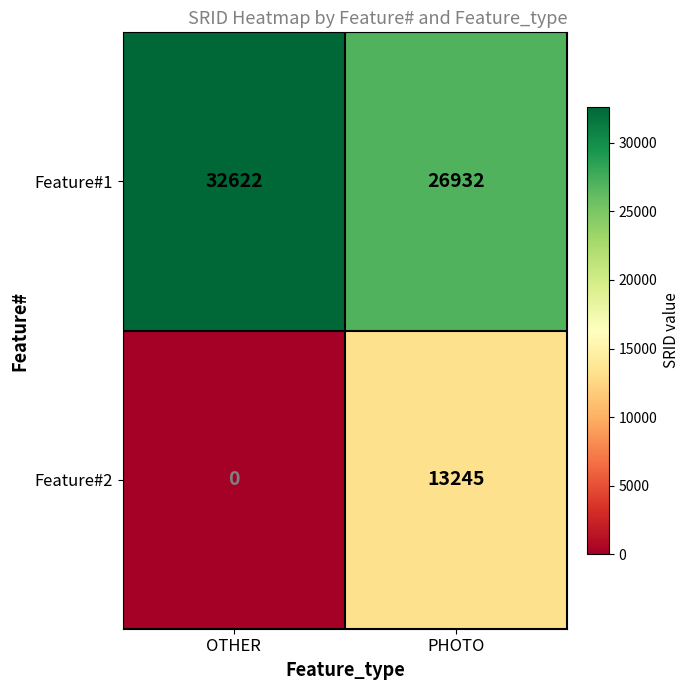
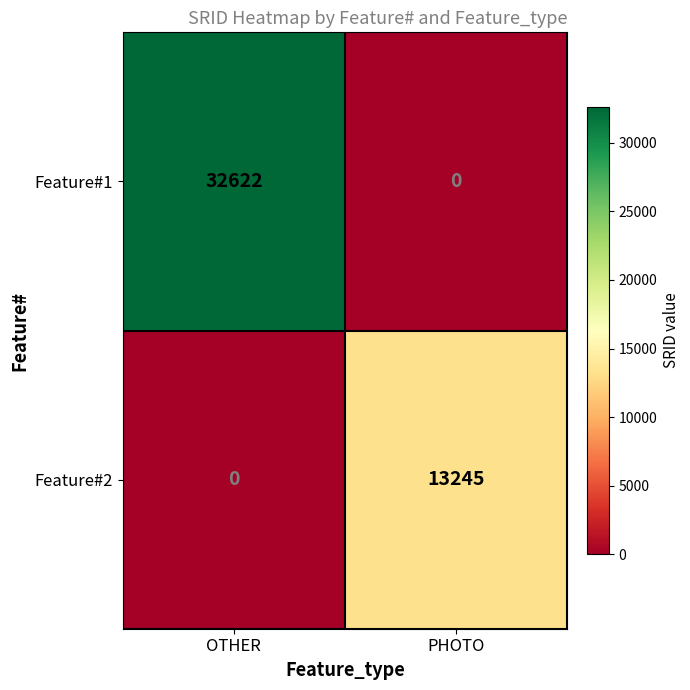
Feature#1, PHOTO: 26932 -> 0
